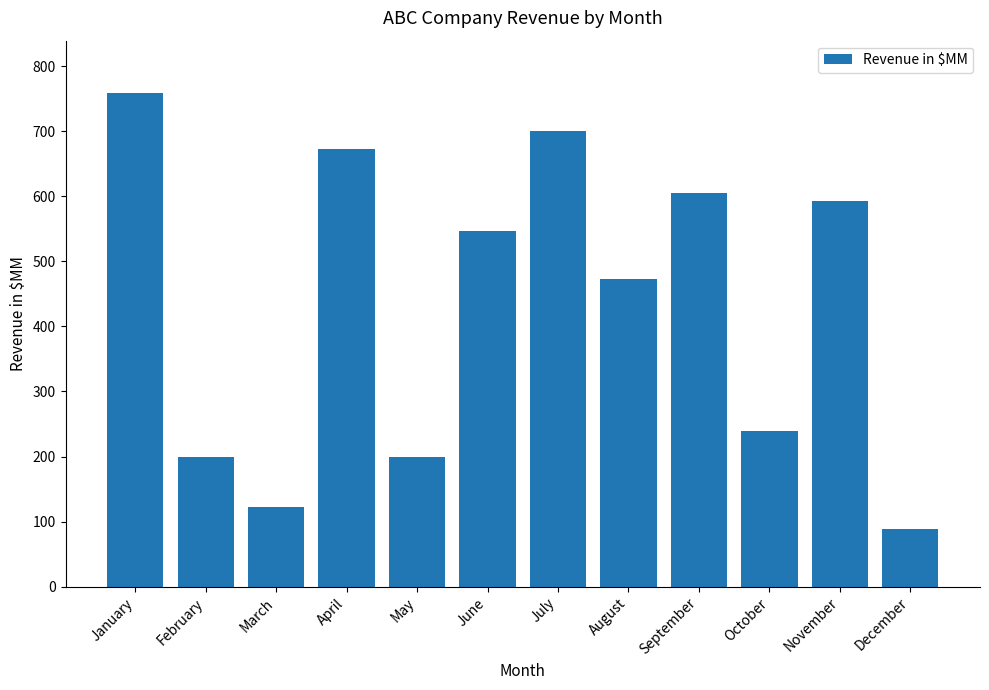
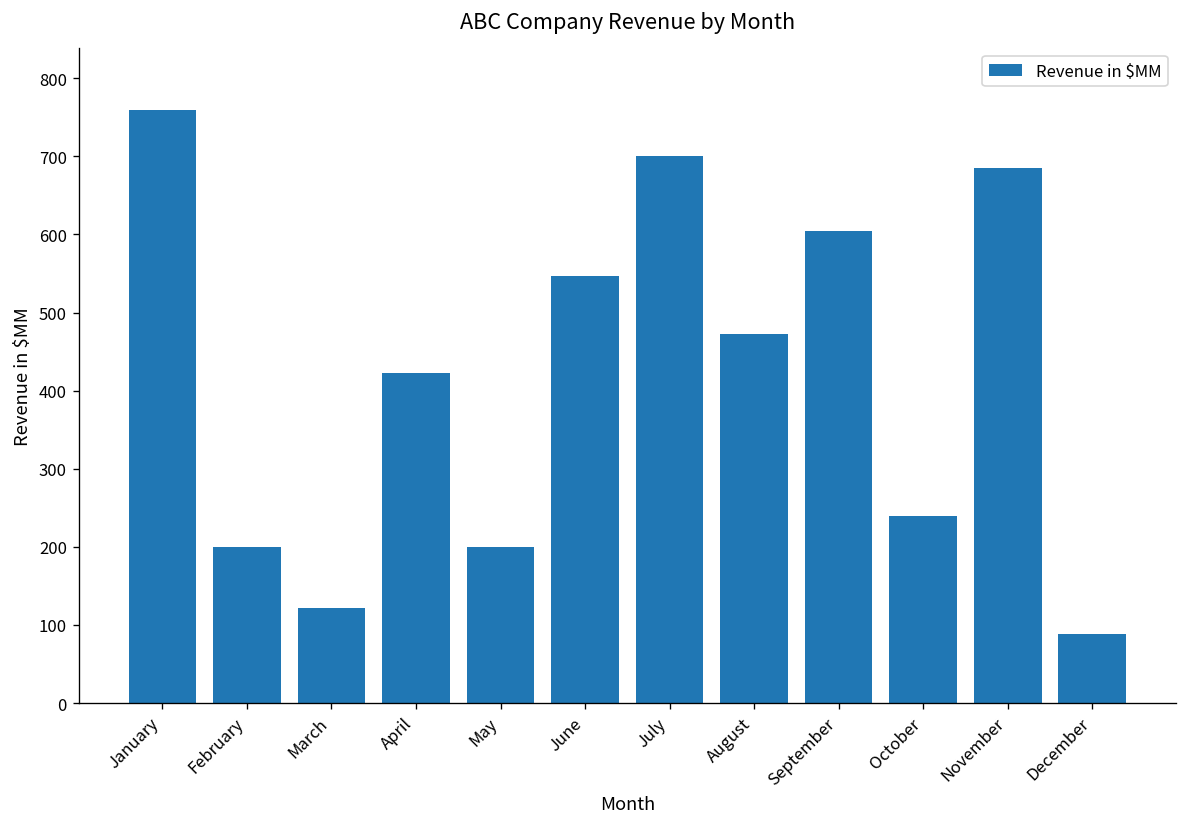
April: 670 -> 420
November: 590 -> 690
